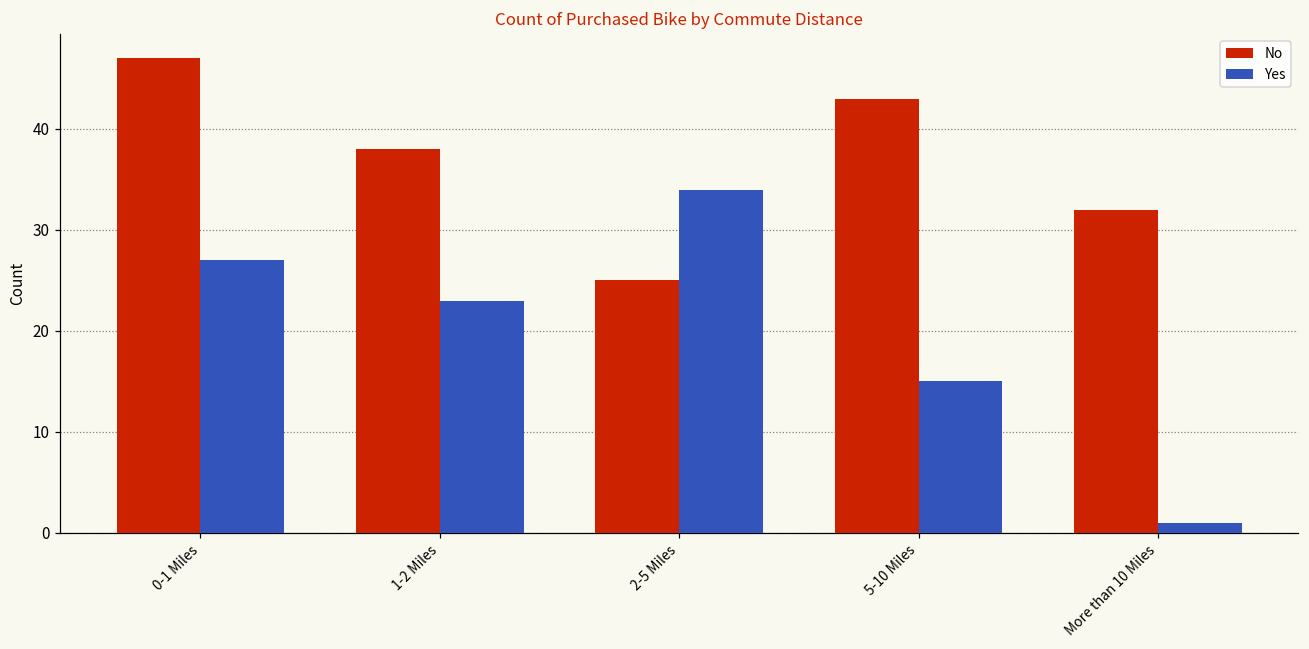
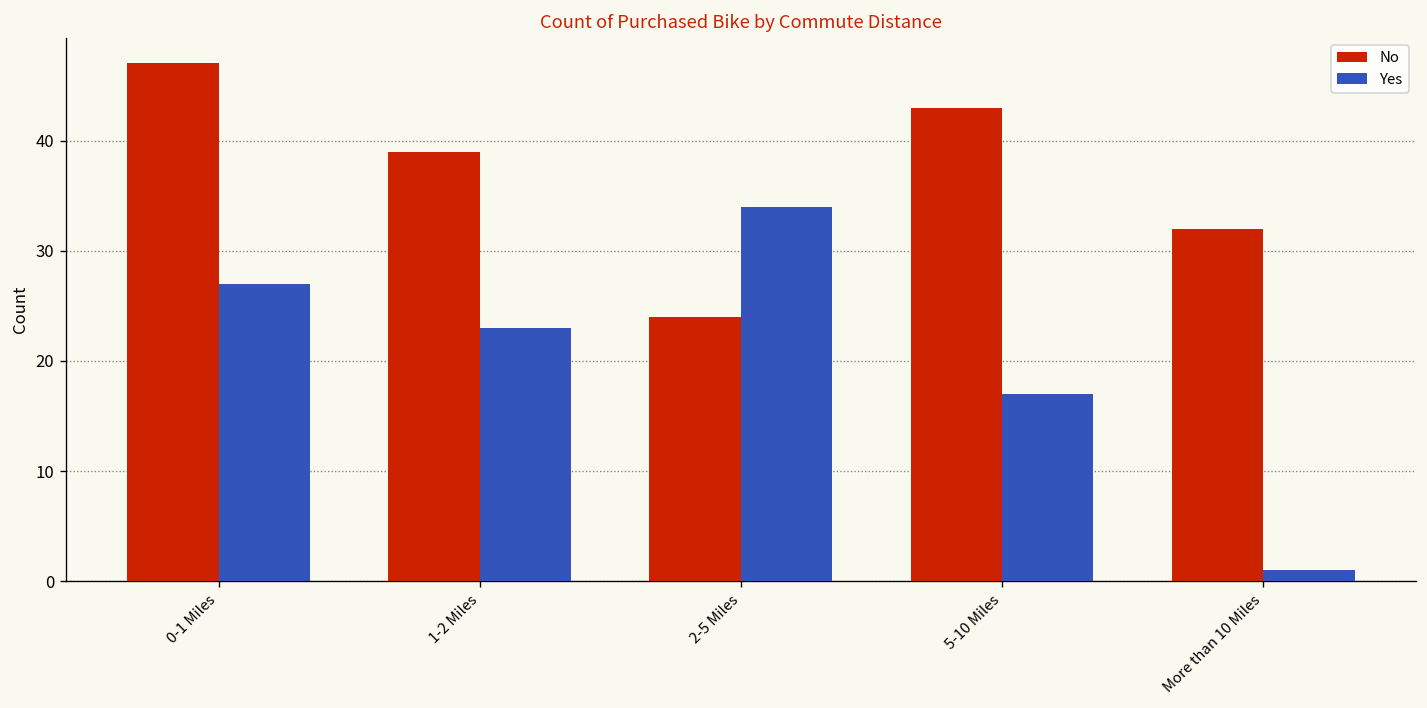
No, 1-2 Miles: 38 -> 39
No, 2-5 Miles: 25 -> 24
Yes, 5-10 Miles: 15 -> 17
